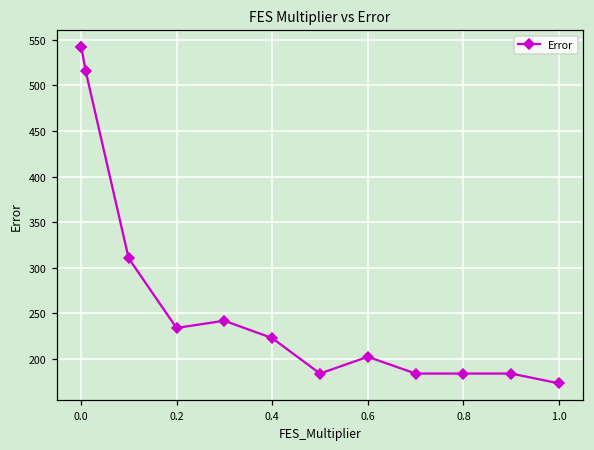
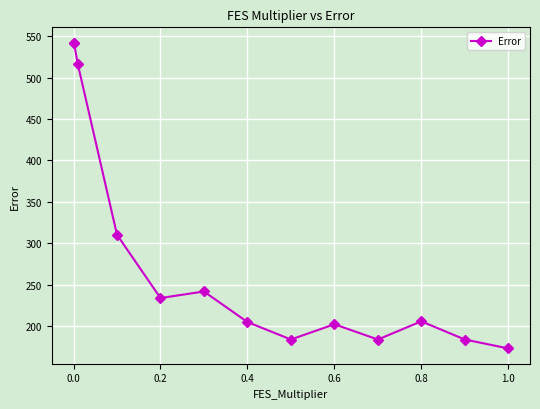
0.4: 220 -> 200
0.8: 180 -> 210
